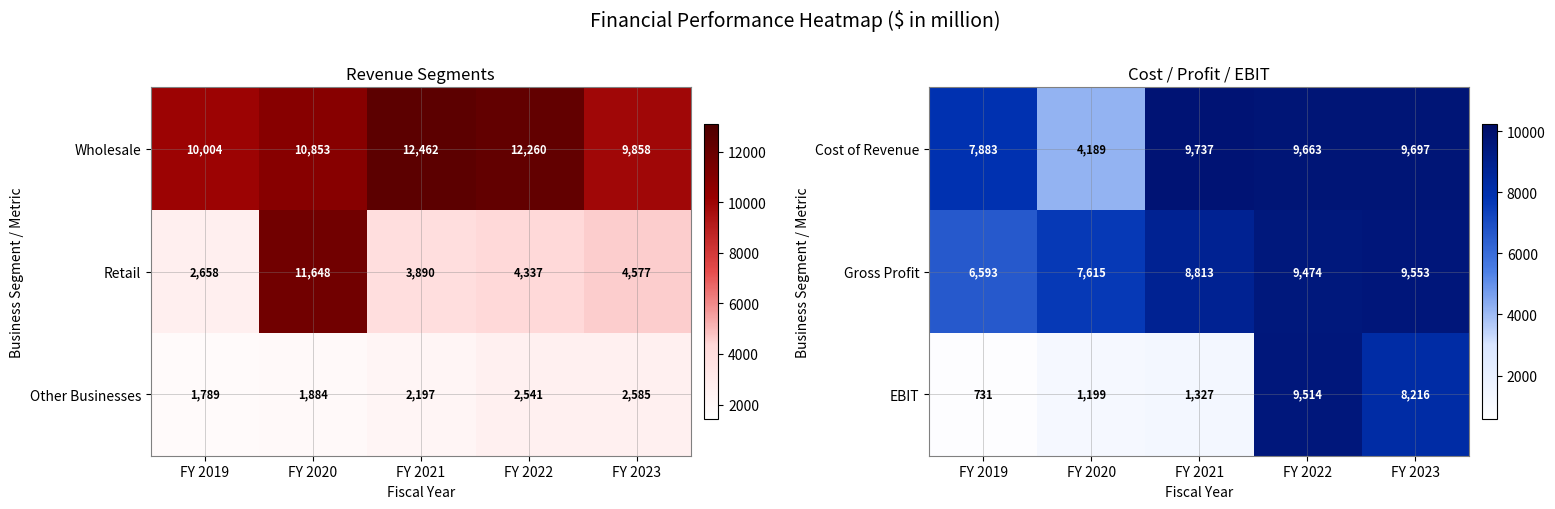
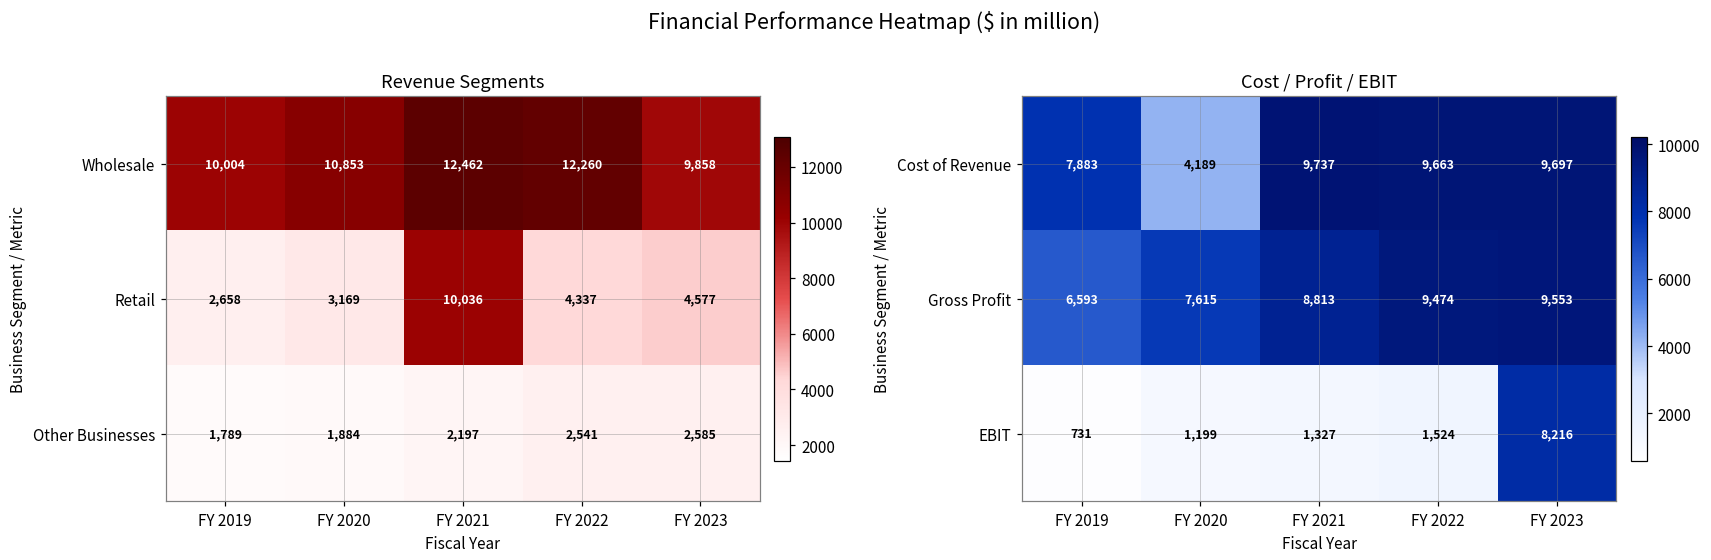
Revenue Segments, Retail, FY 2020: 11,648 -> 3,169
Revenue Segments, Retail, FY 2021: 3,890 -> 10,036
Cost / Profit / EBIT, EBIT, FY 2022: 9,514 -> 1,524
